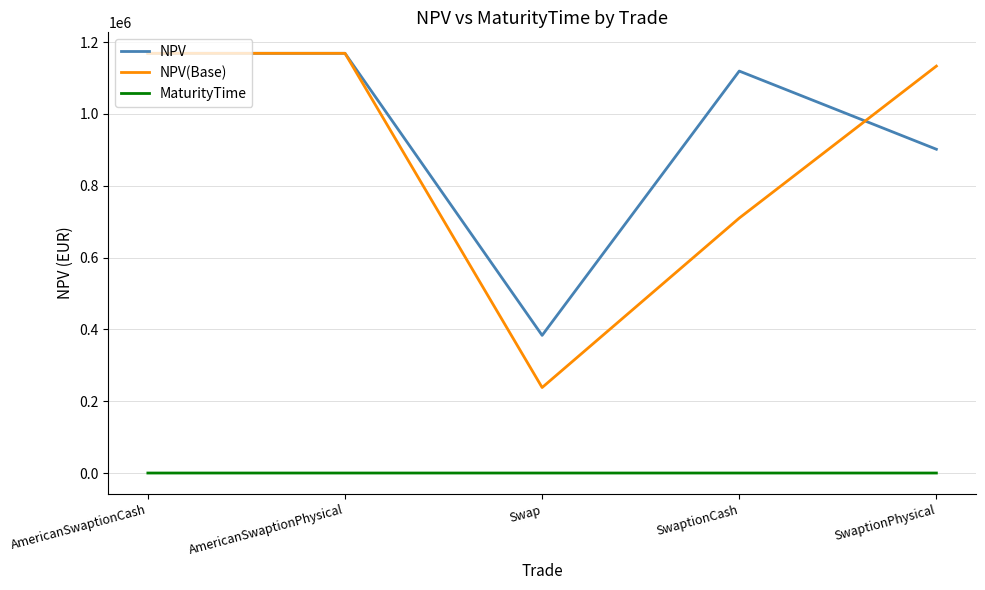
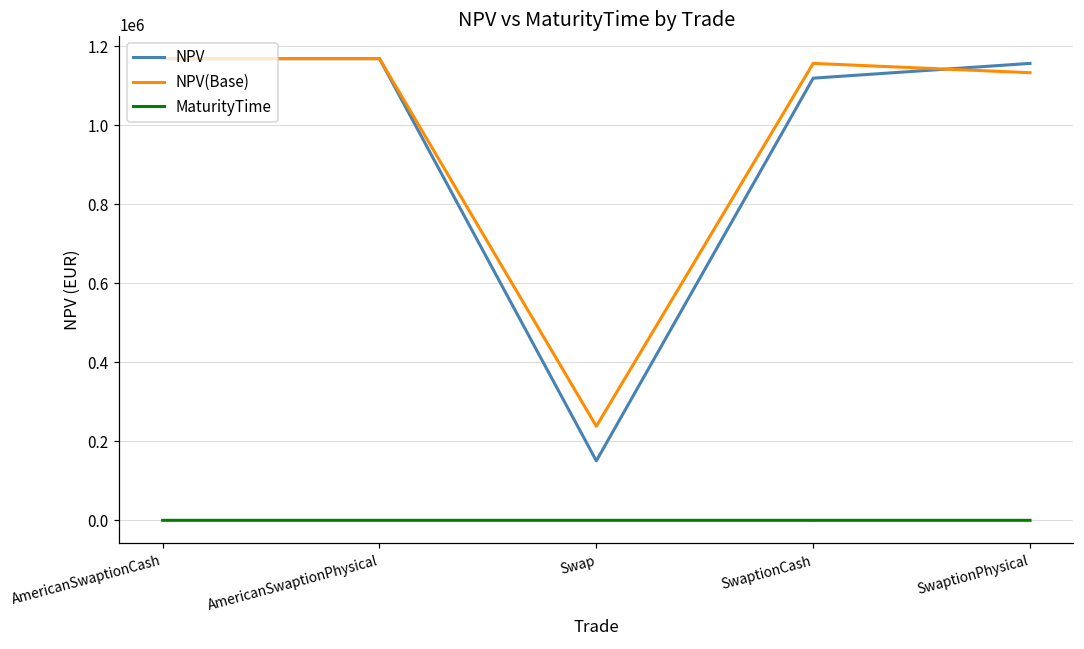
NPV, Swap: 380000 -> 150000
NPV(Base), SwaptionCash: 710000 -> 1160000
NPV, SwaptionPhysical: 900000 -> 1160000
